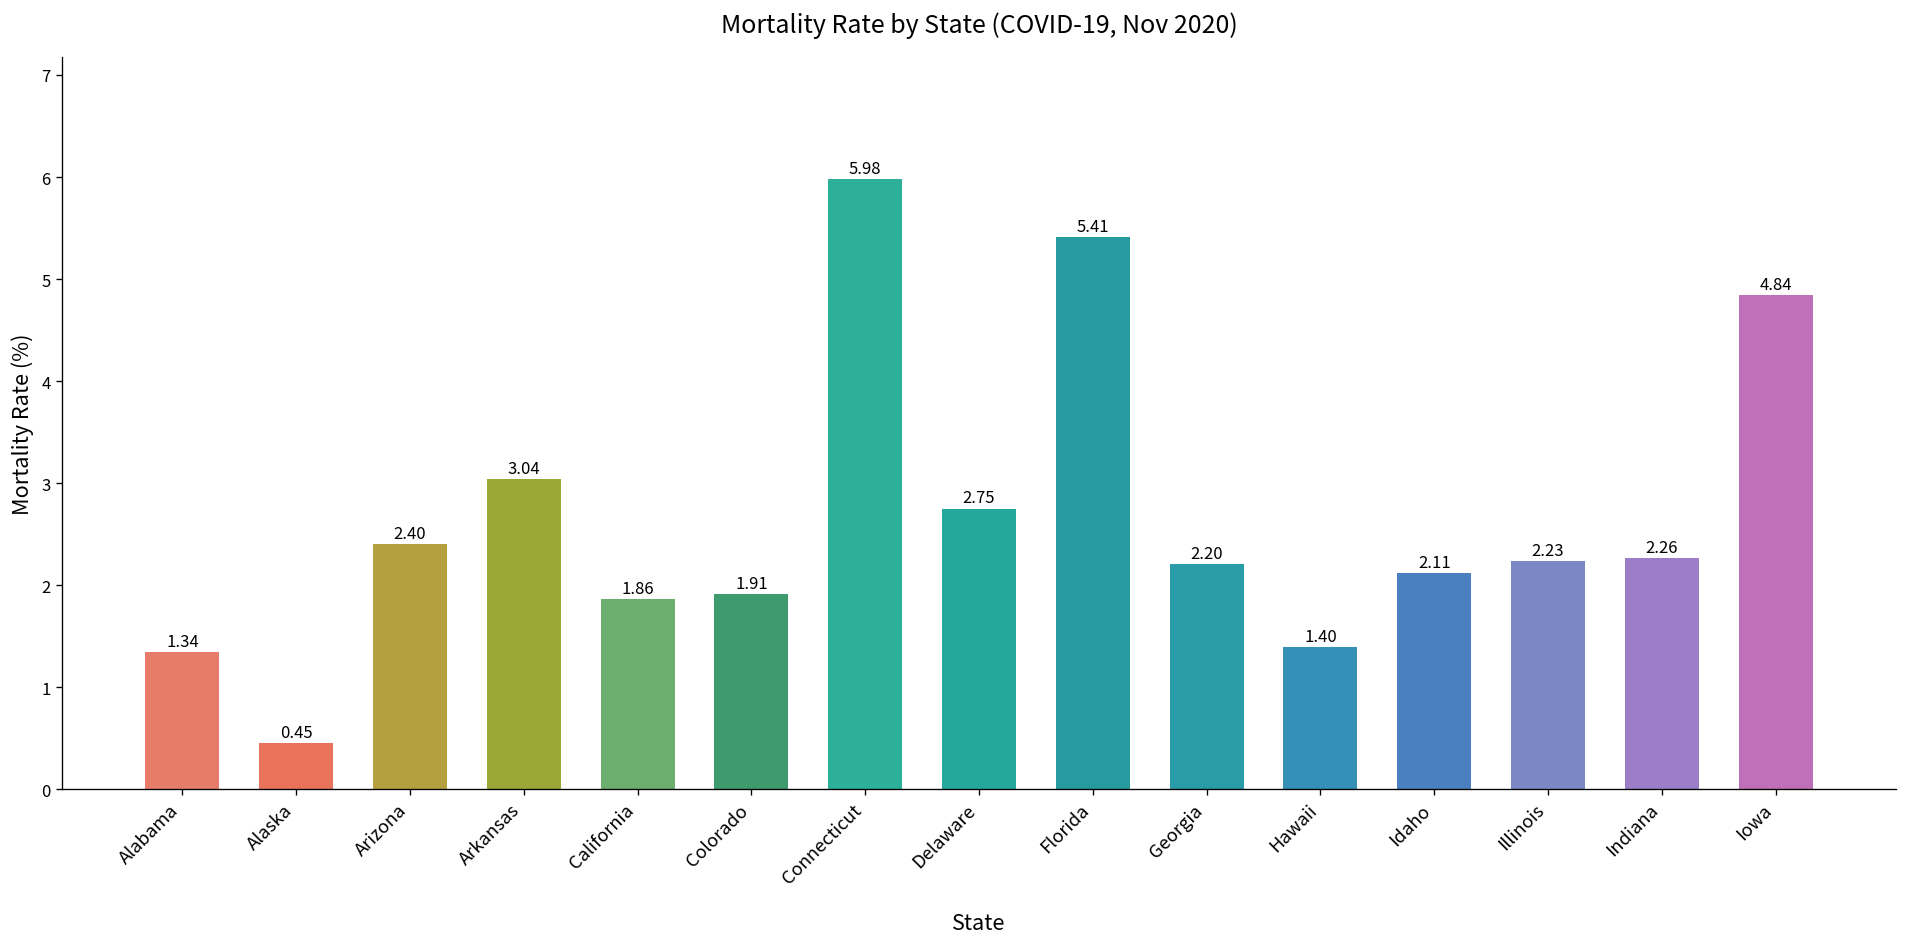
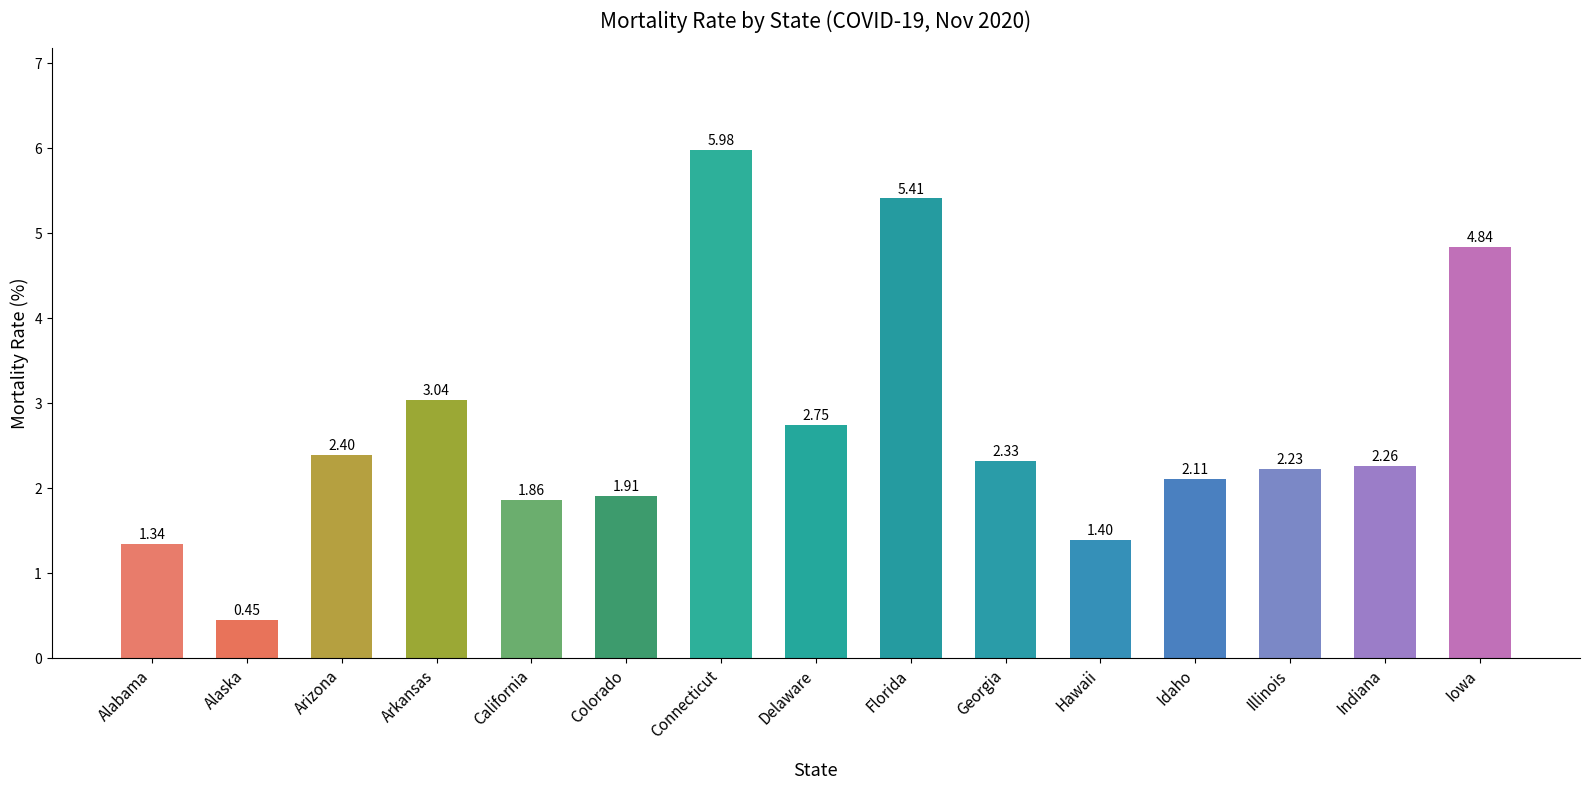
Georgia: 2.20 -> 2.33
